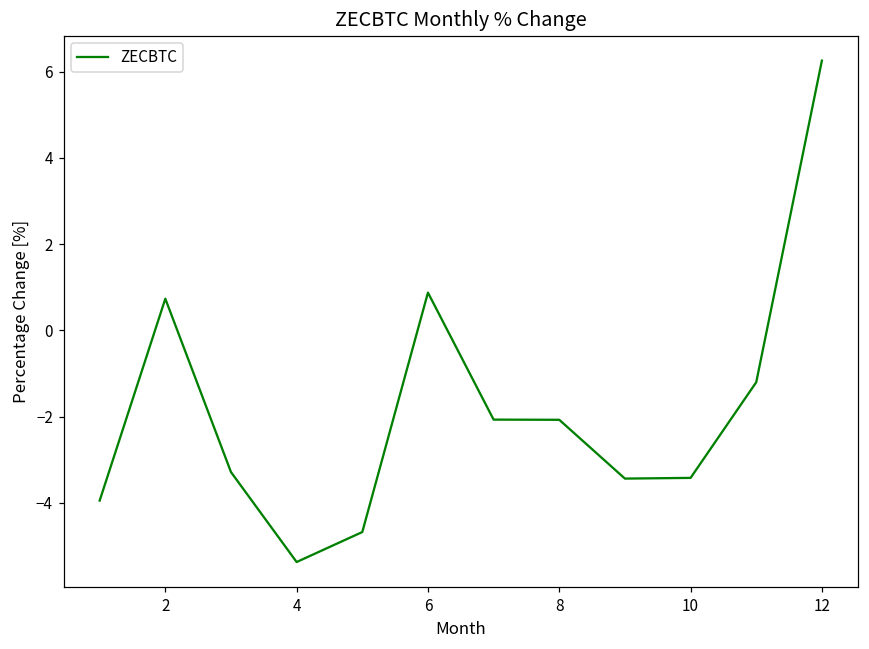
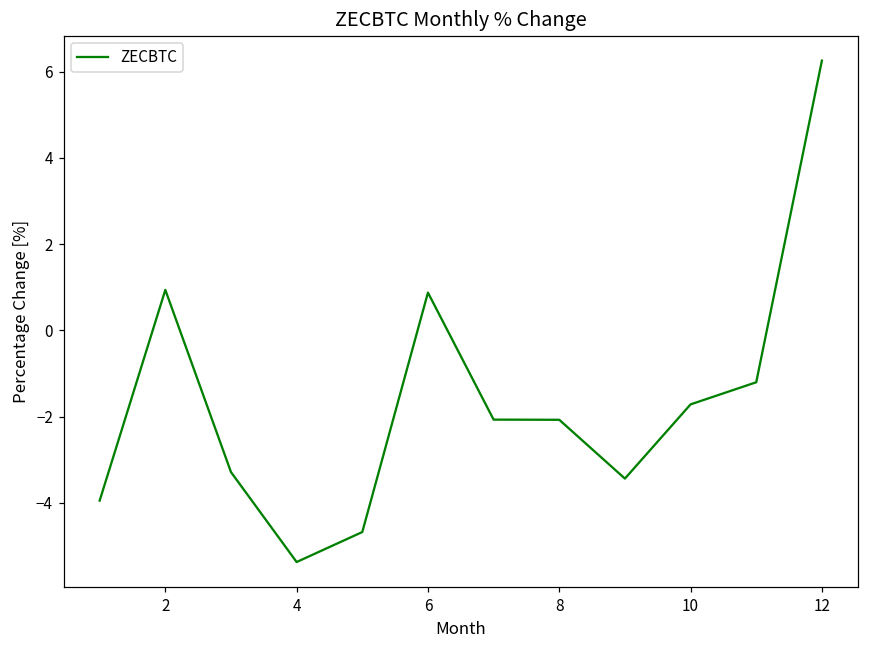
2: 0.7 -> 0.9
10: -3.4 -> -1.7
